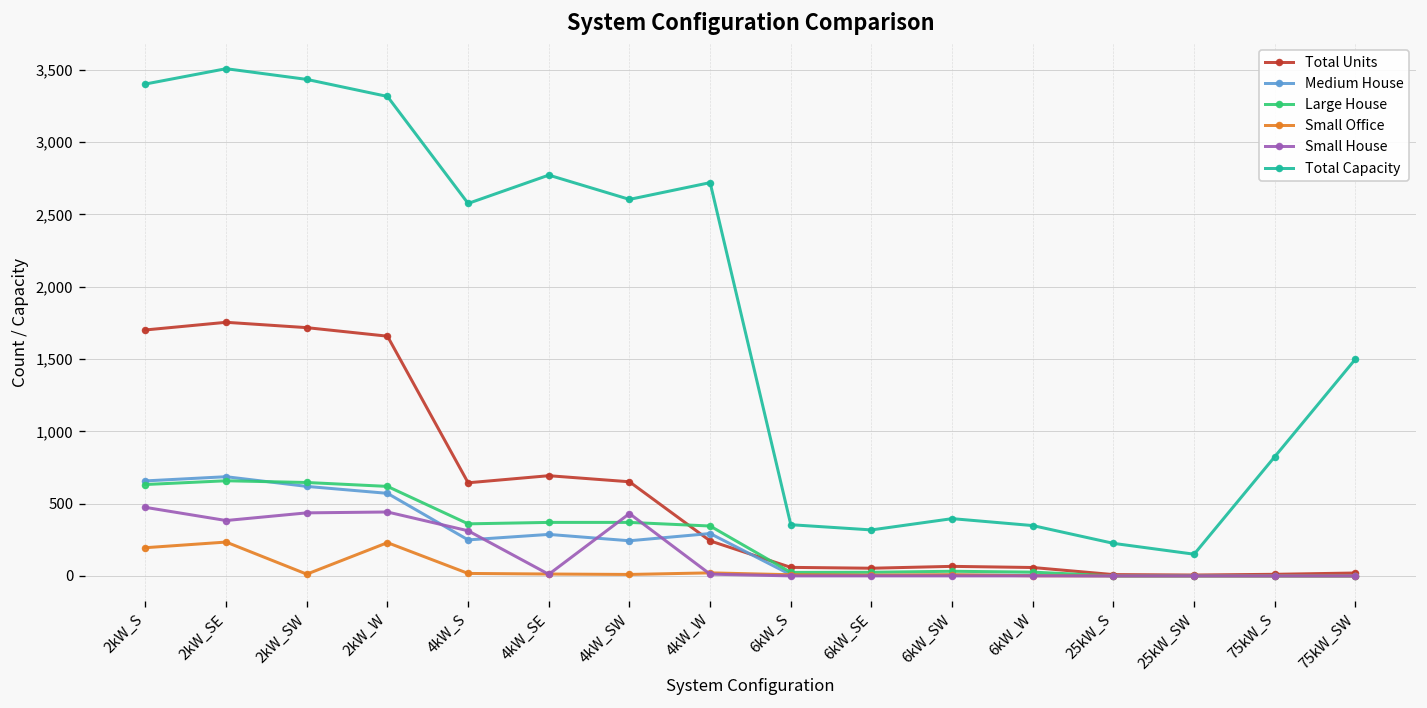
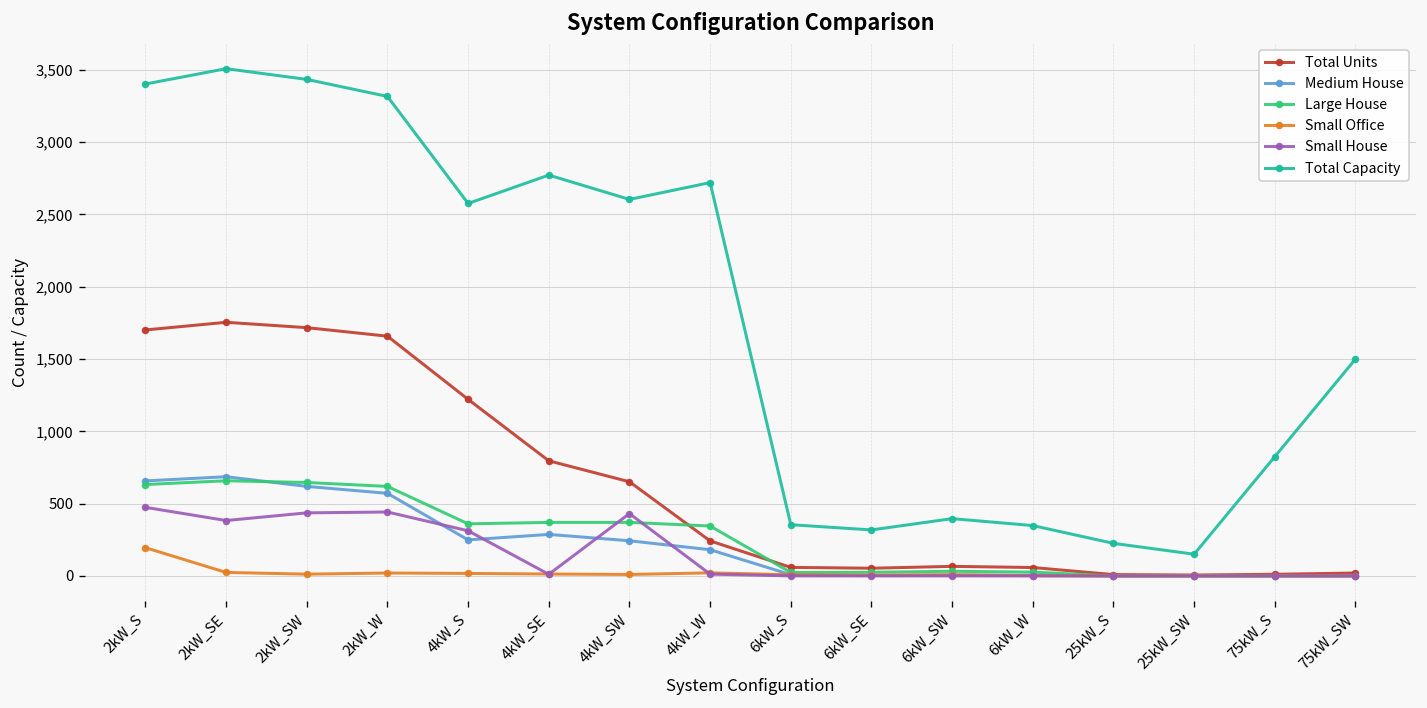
Small Office, 2kW_SE: 230 -> 20
Small Office, 2kW_W: 230 -> 20
Total Units, 4kW_S: 640 -> 1,220
Total Units, 4kW_SE: 690 -> 800
Medium House, 4kW_W: 290 -> 180
